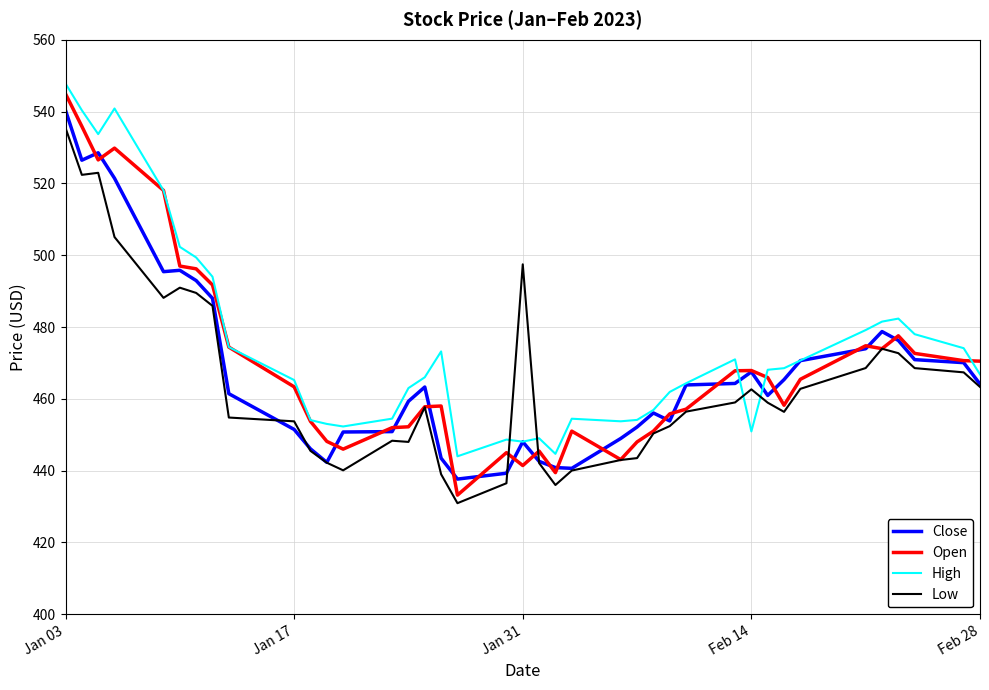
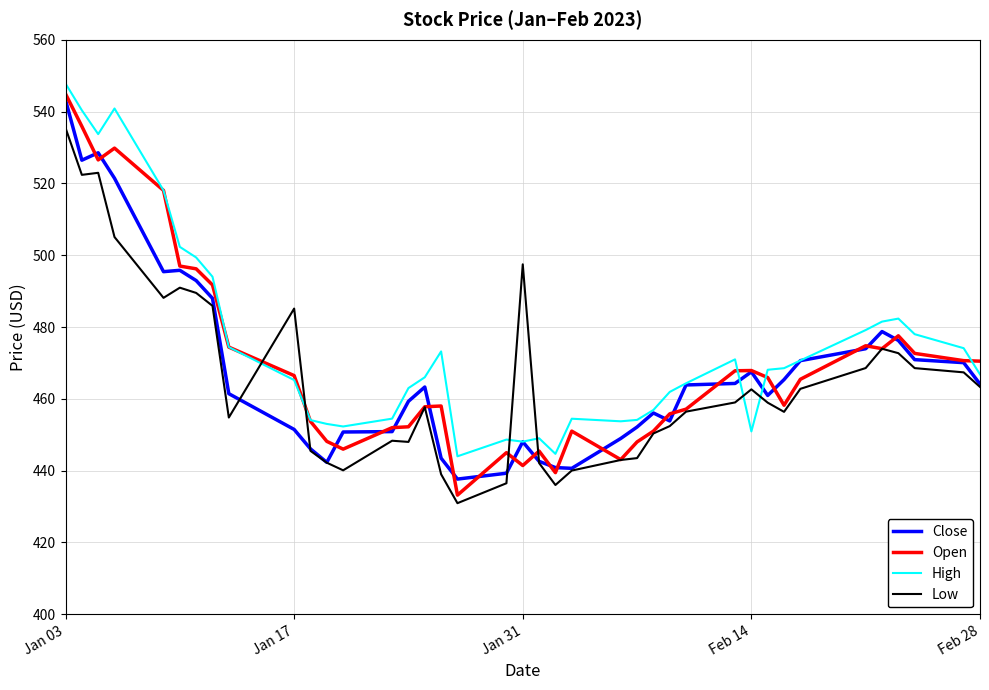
Close, Jan 03: 540 -> 543
Open, Jan 17: 463 -> 466
Low, Jan 17: 454 -> 485
